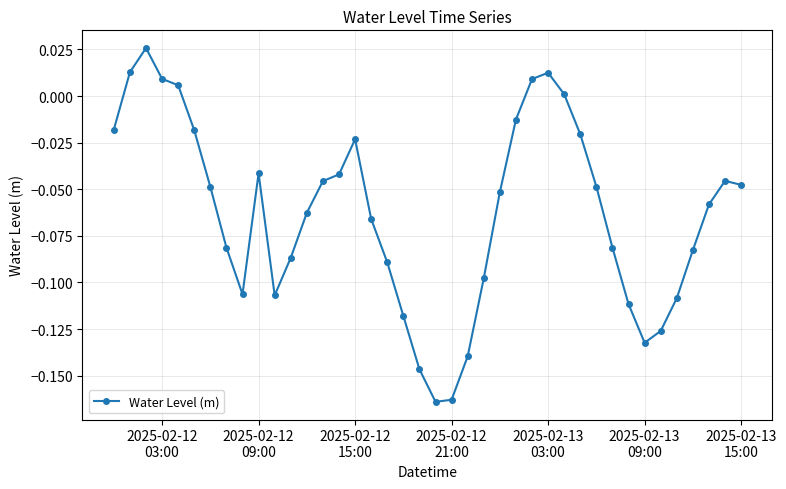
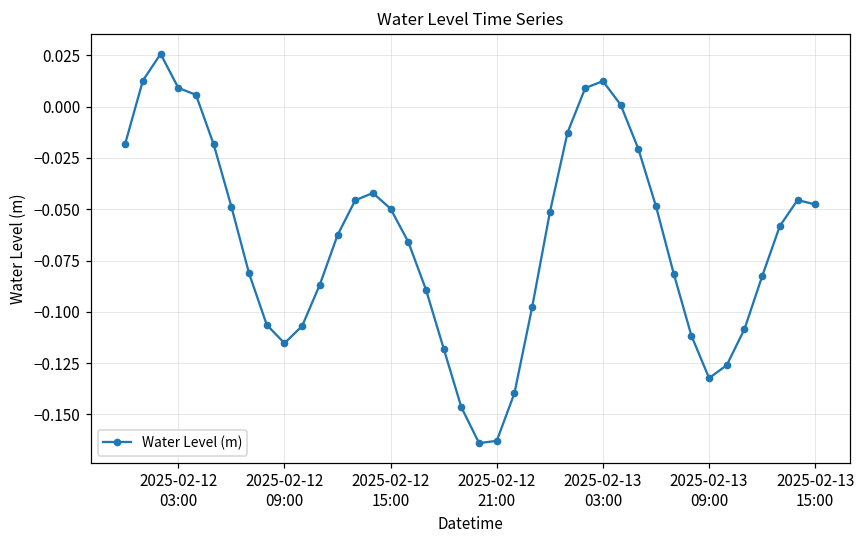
2025-02-12 09:00: -0.041 -> -0.115
2025-02-12 15:00: -0.023 -> -0.050
